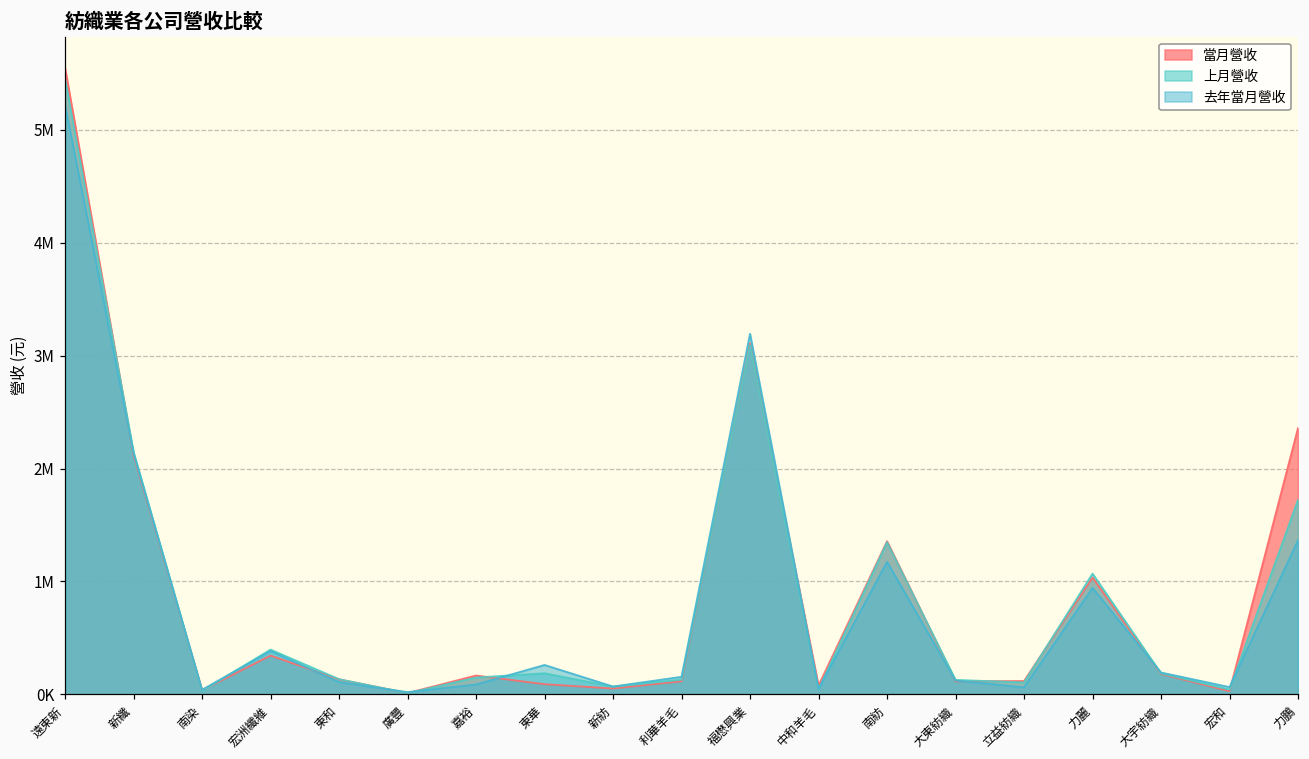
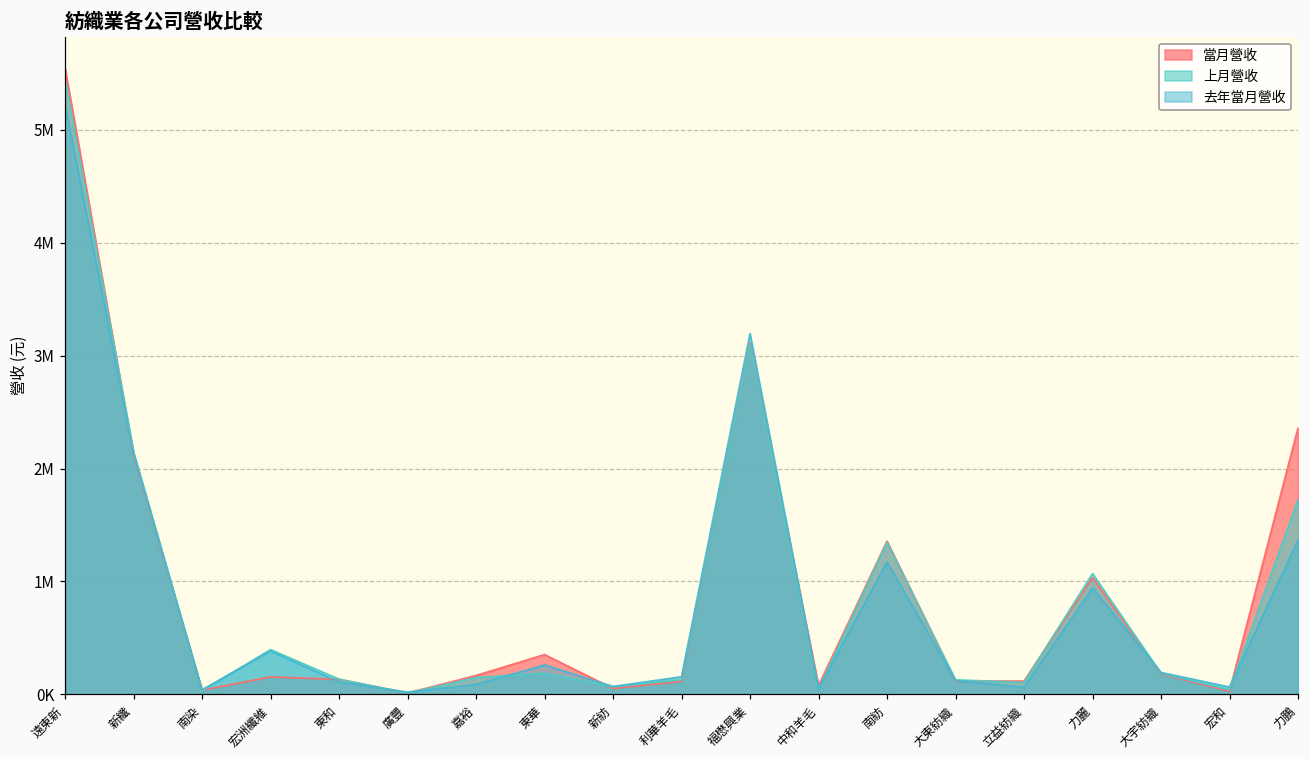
當月營收, 宏洲纖維: 340000 -> 150000
當月營收, 東華: 90000 -> 350000
